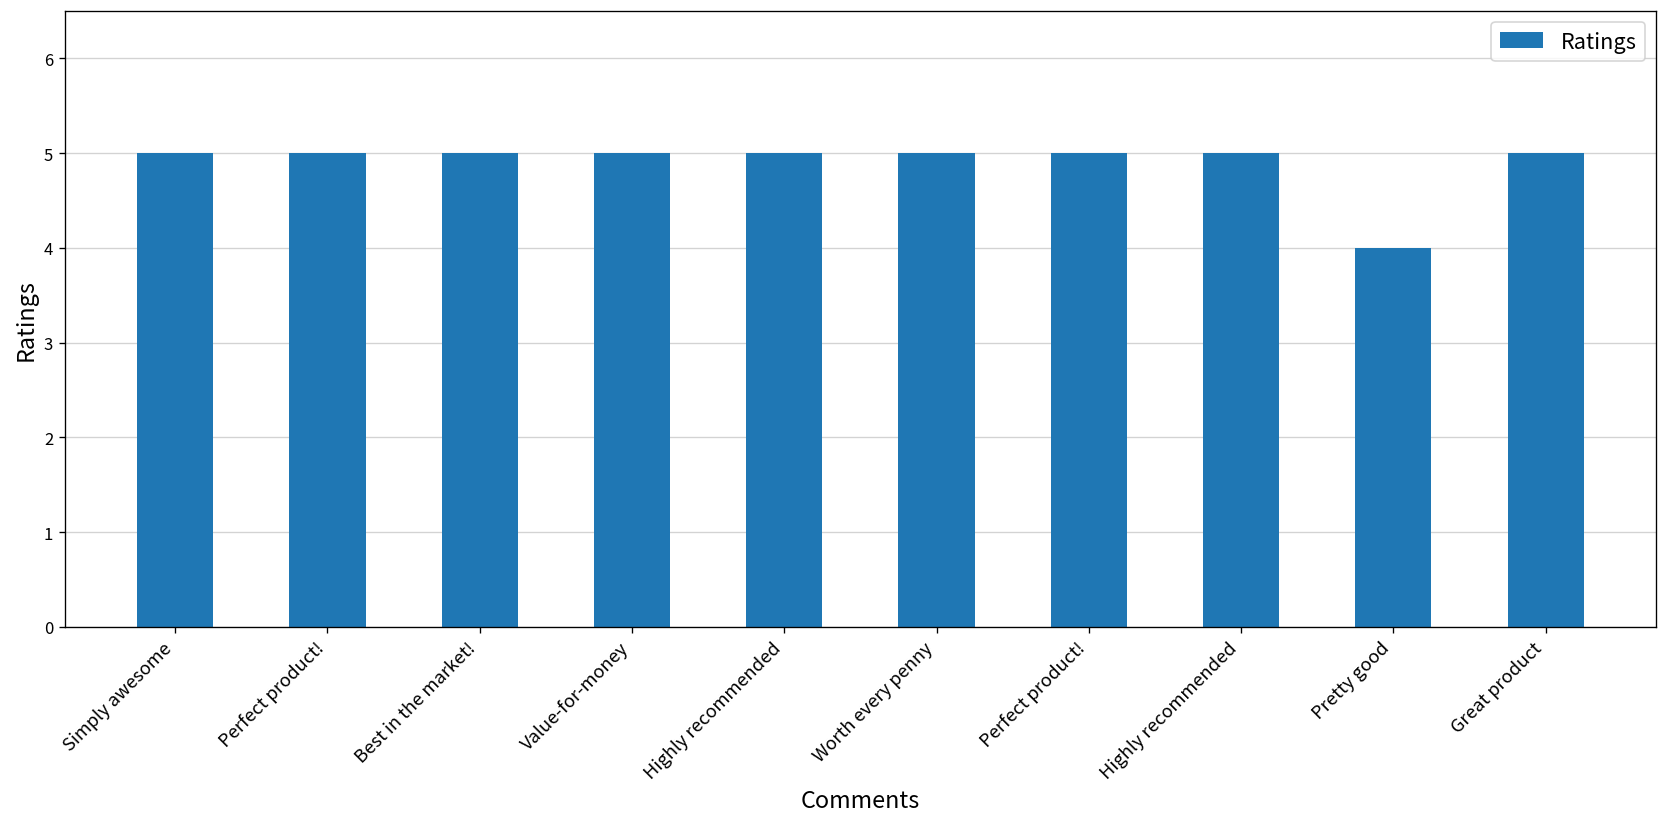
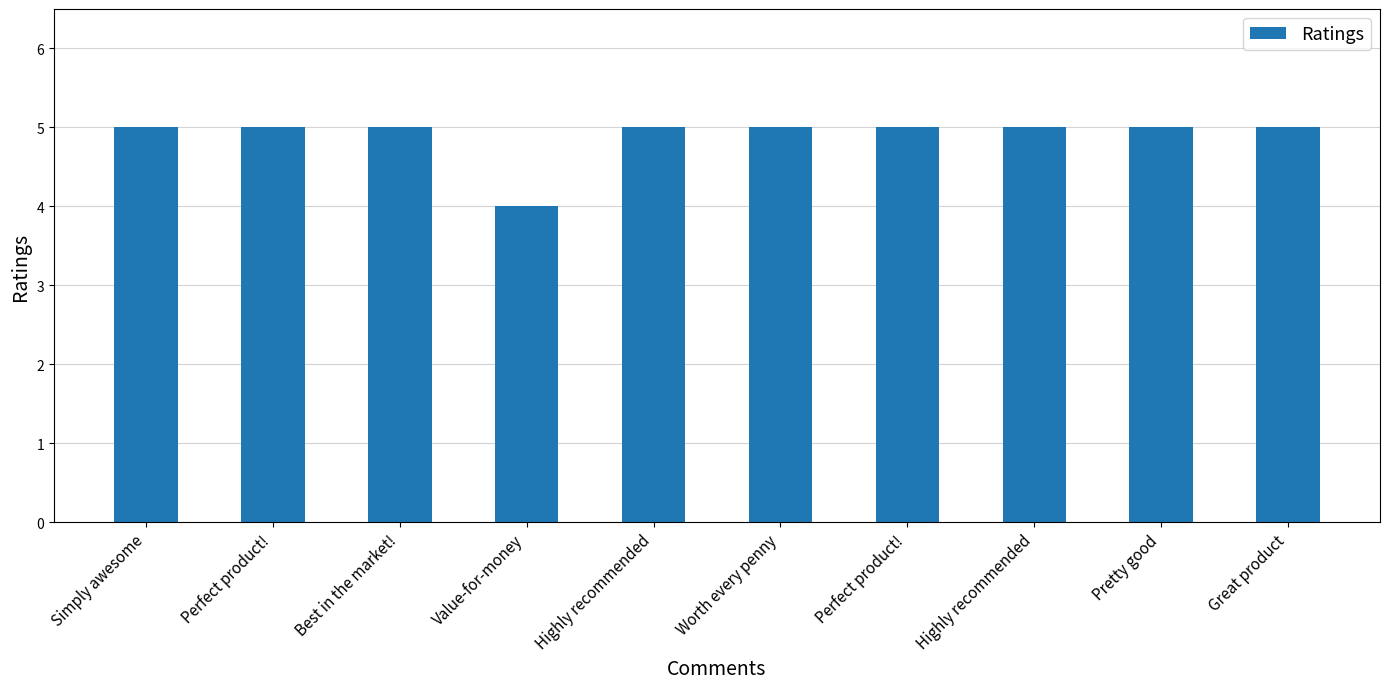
Value-for-money: 5 -> 4
Pretty good: 4 -> 5
